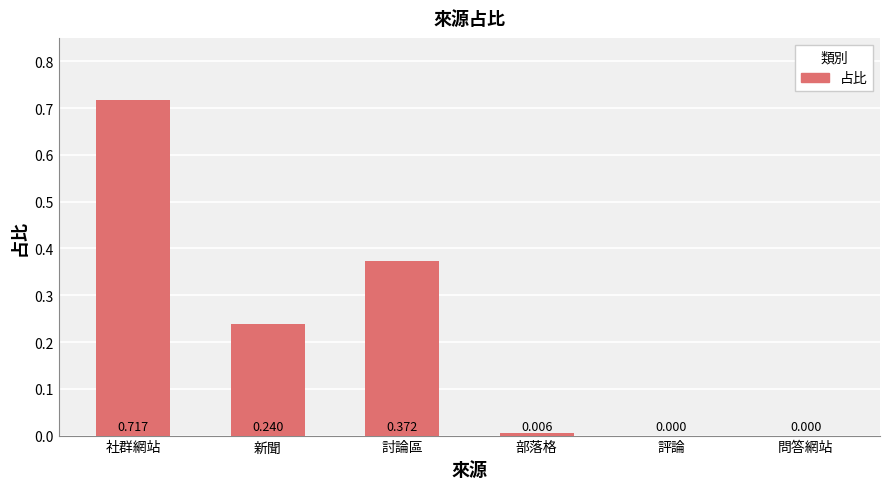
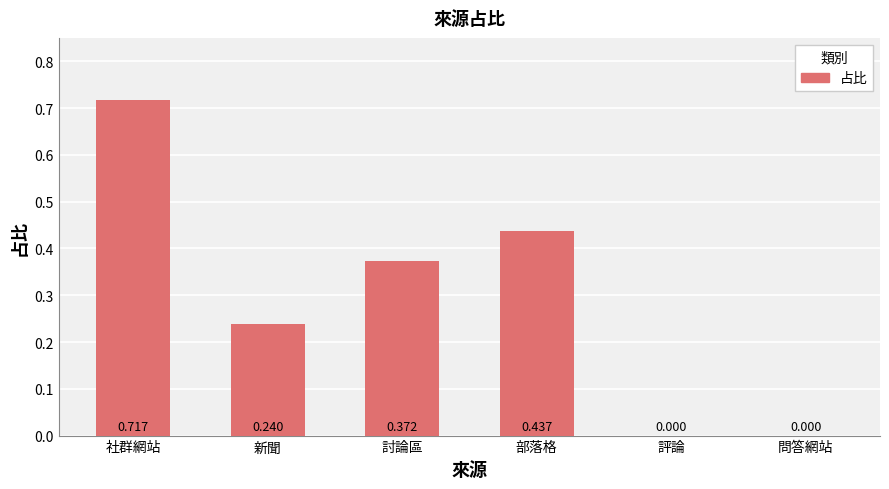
部落格: 0.006 -> 0.437
